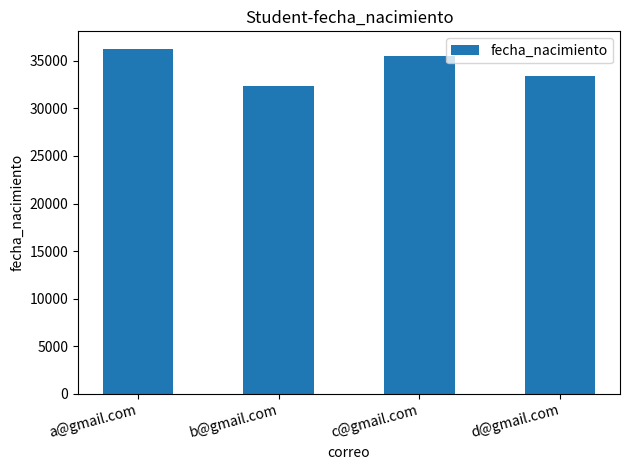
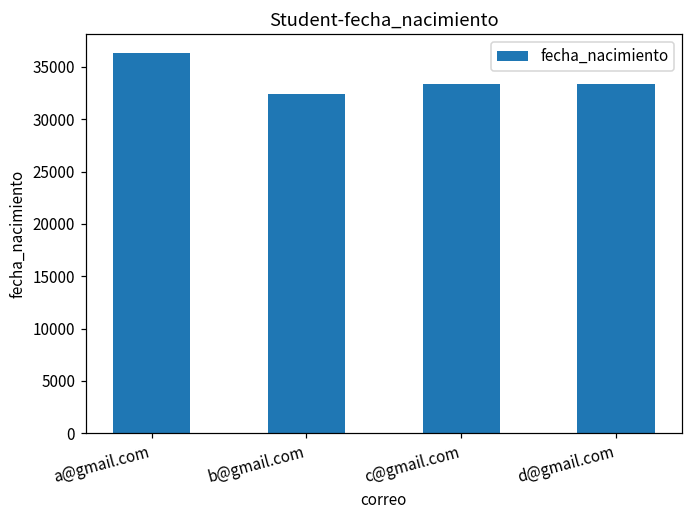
c@gmail.com: 36000 -> 33000
